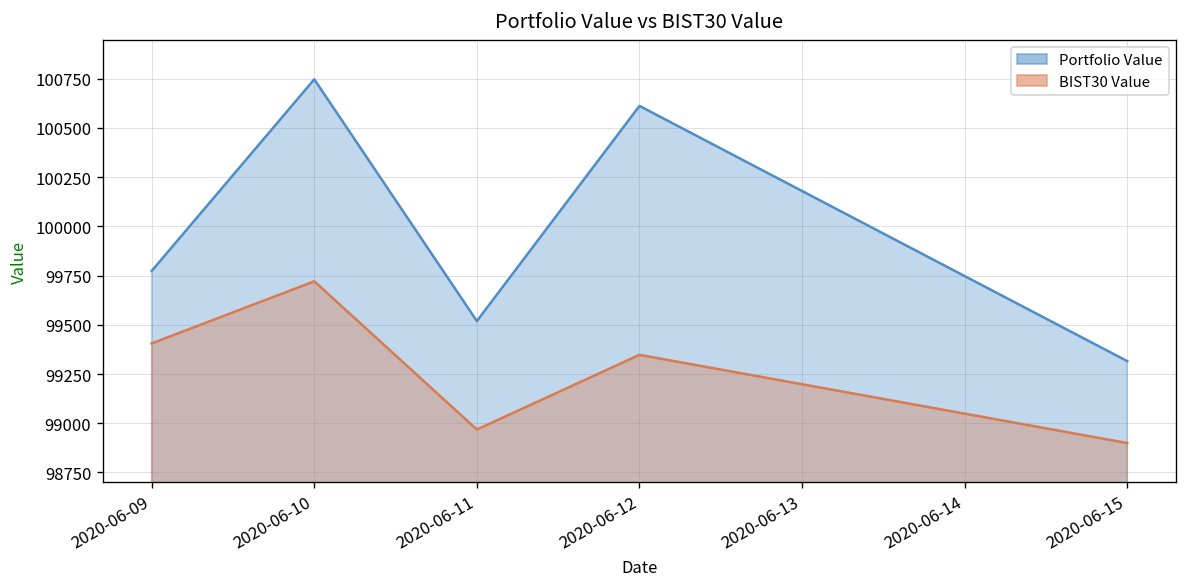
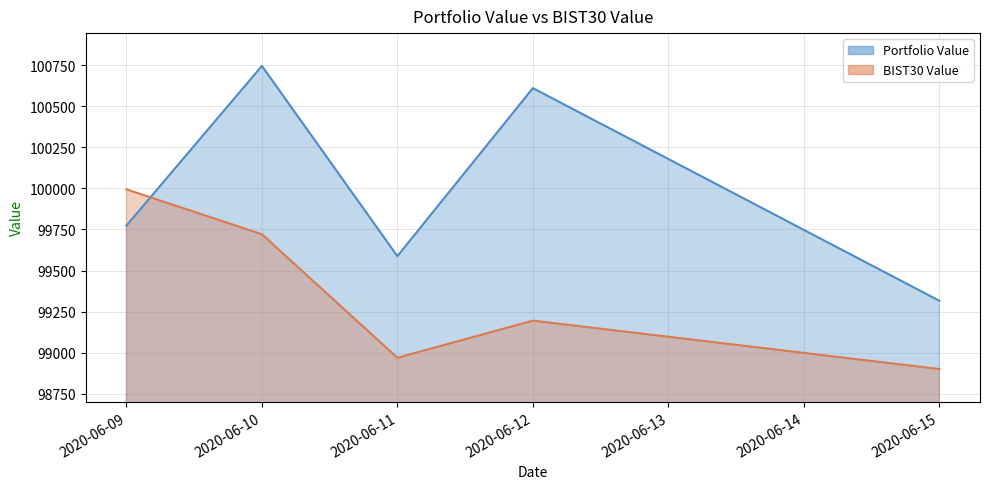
BIST30 Value, 2020-06-09: 99410 -> 99990
Portfolio Value, 2020-06-11: 99520 -> 99590
BIST30 Value, 2020-06-12: 99350 -> 99190
